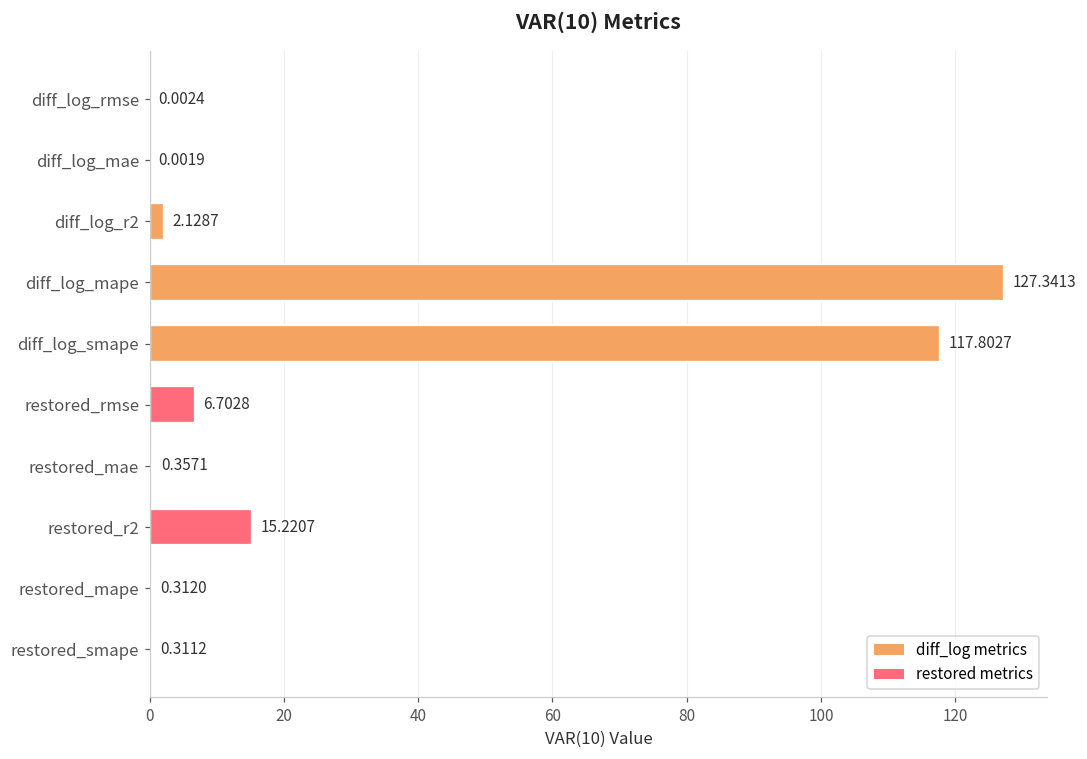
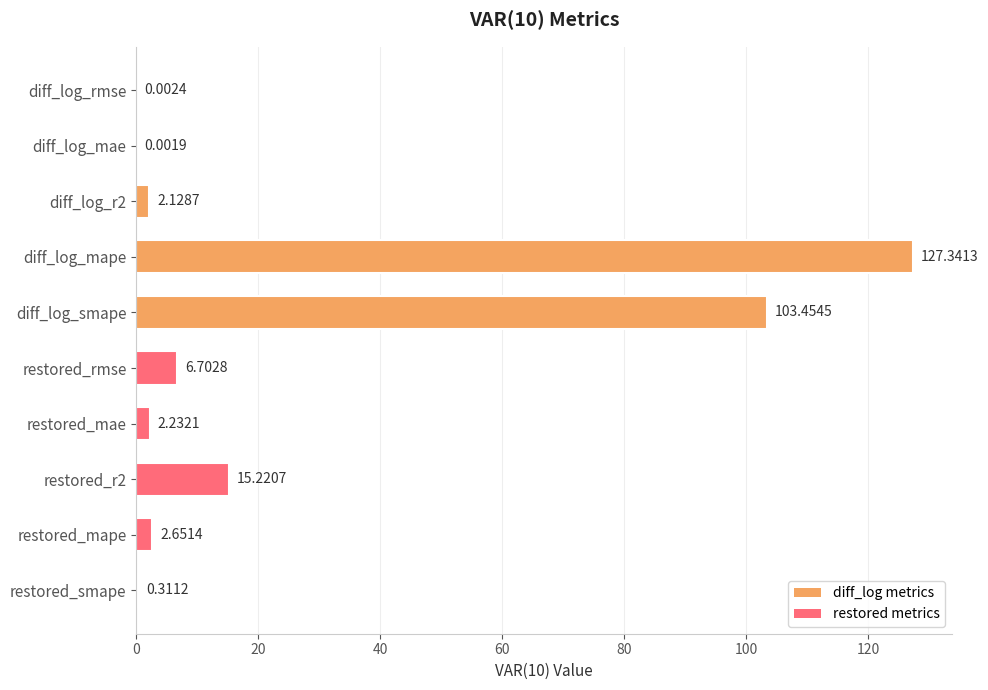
diff_log_smape: 117.8027 -> 103.4545
restored_mae: 0.3571 -> 2.2321
restored_mape: 0.3120 -> 2.6514
